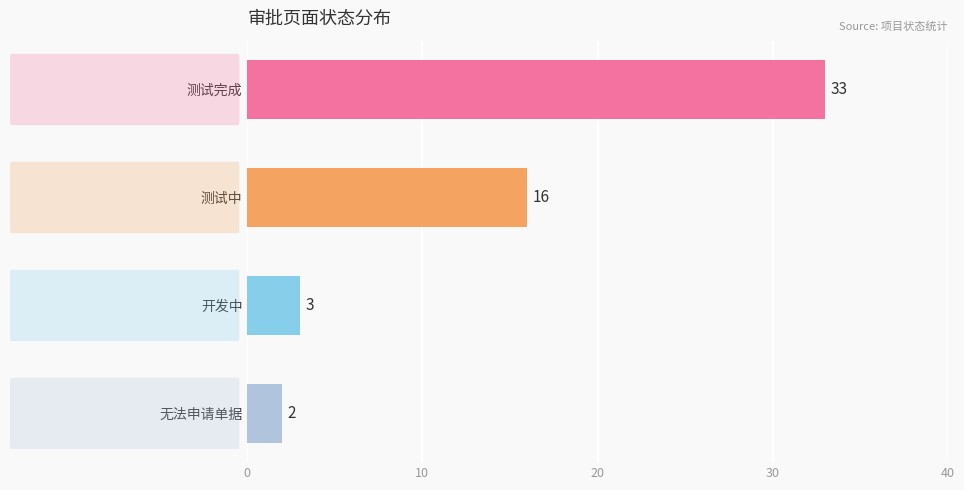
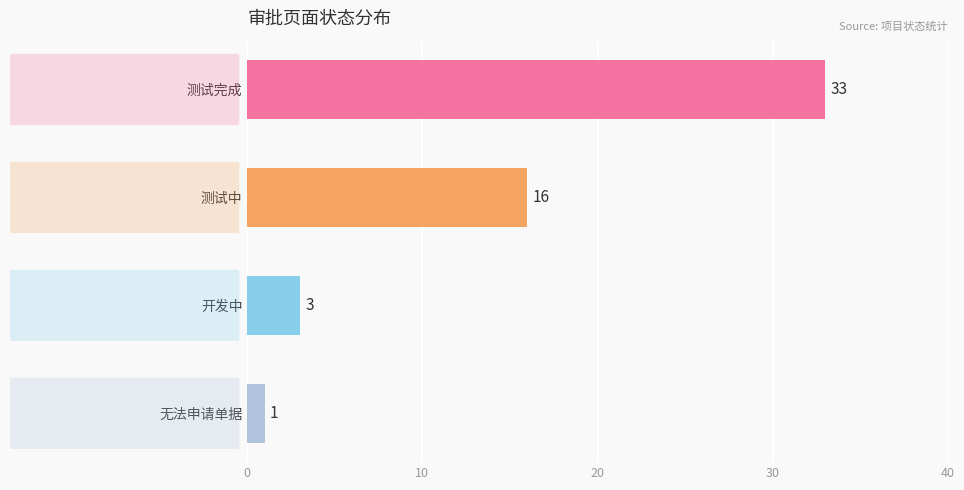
无法申请单据: 2 -> 1
